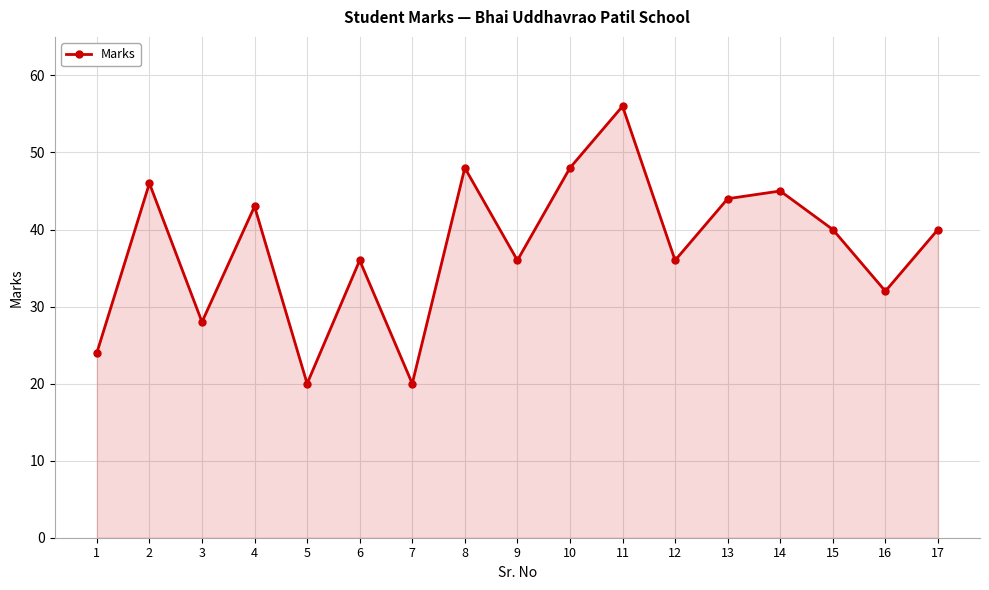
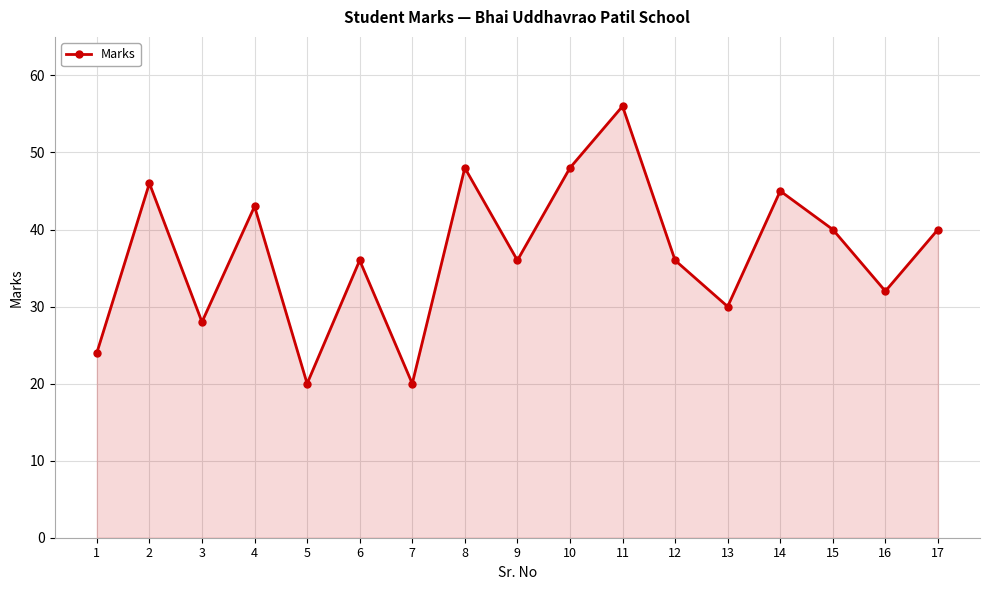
13: 44 -> 30
